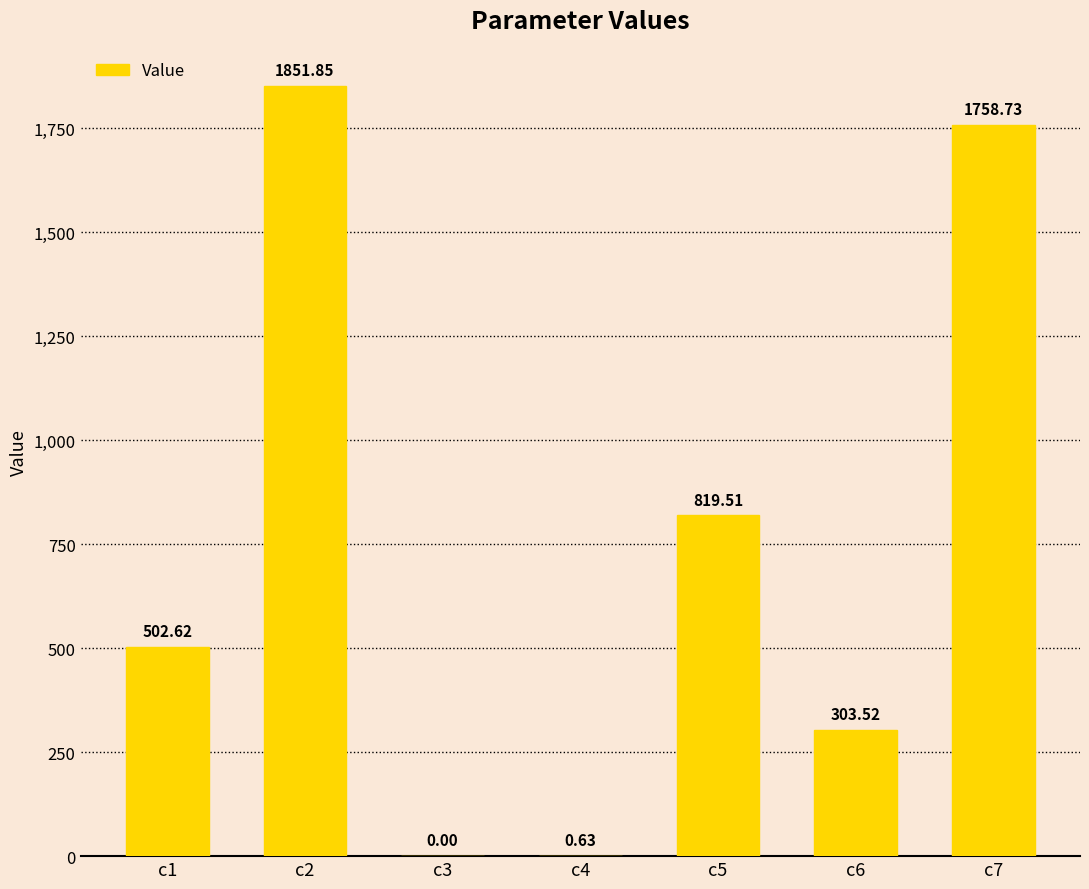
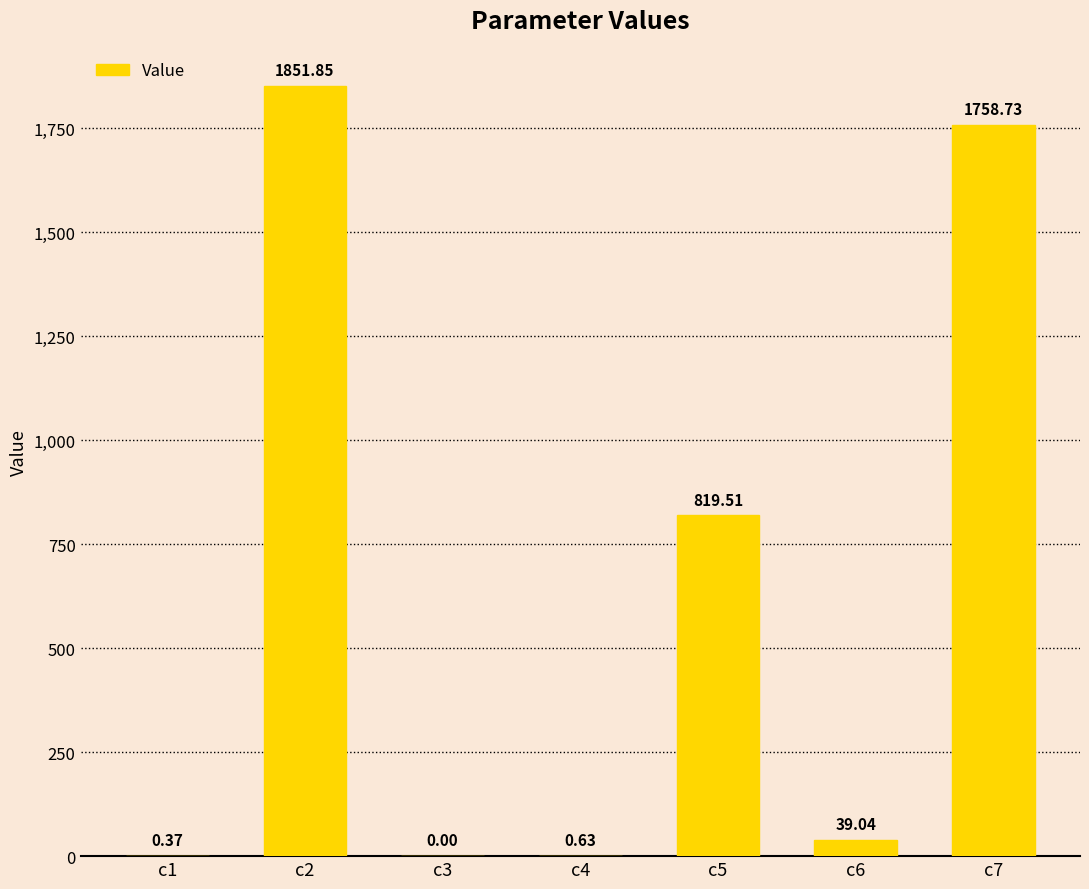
c1: 502.62 -> 0.37
c6: 303.52 -> 39.04
